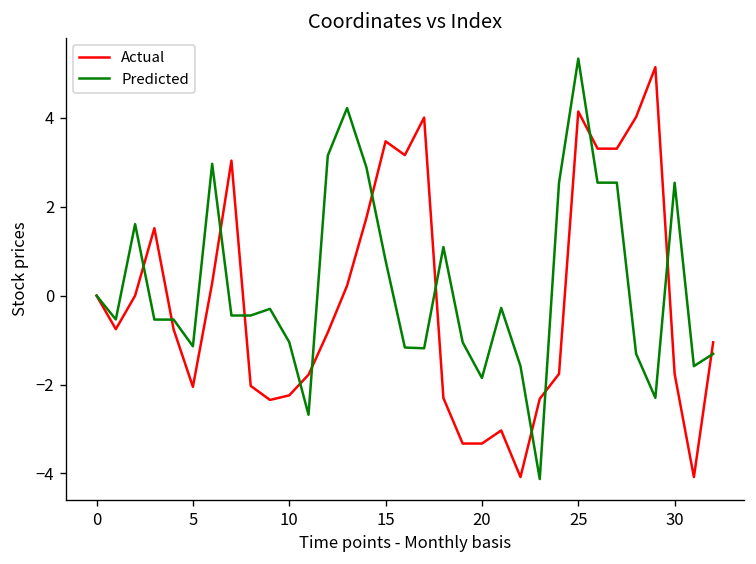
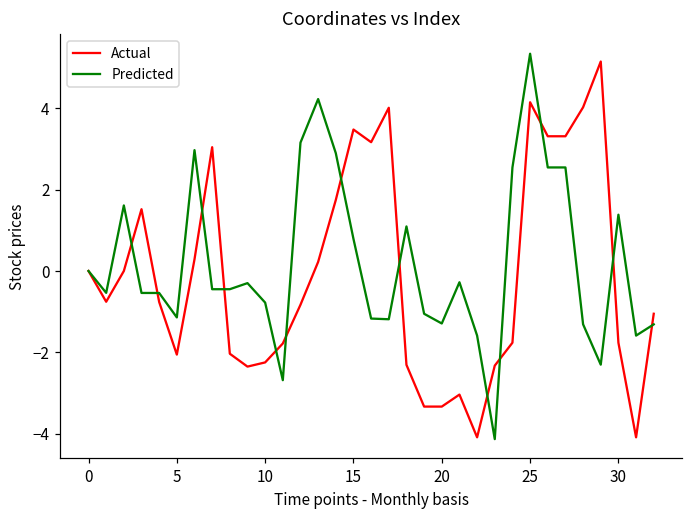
Predicted, 10: -1.0 -> -0.8
Predicted, 20: -1.9 -> -1.3
Predicted, 30: 2.5 -> 1.4
